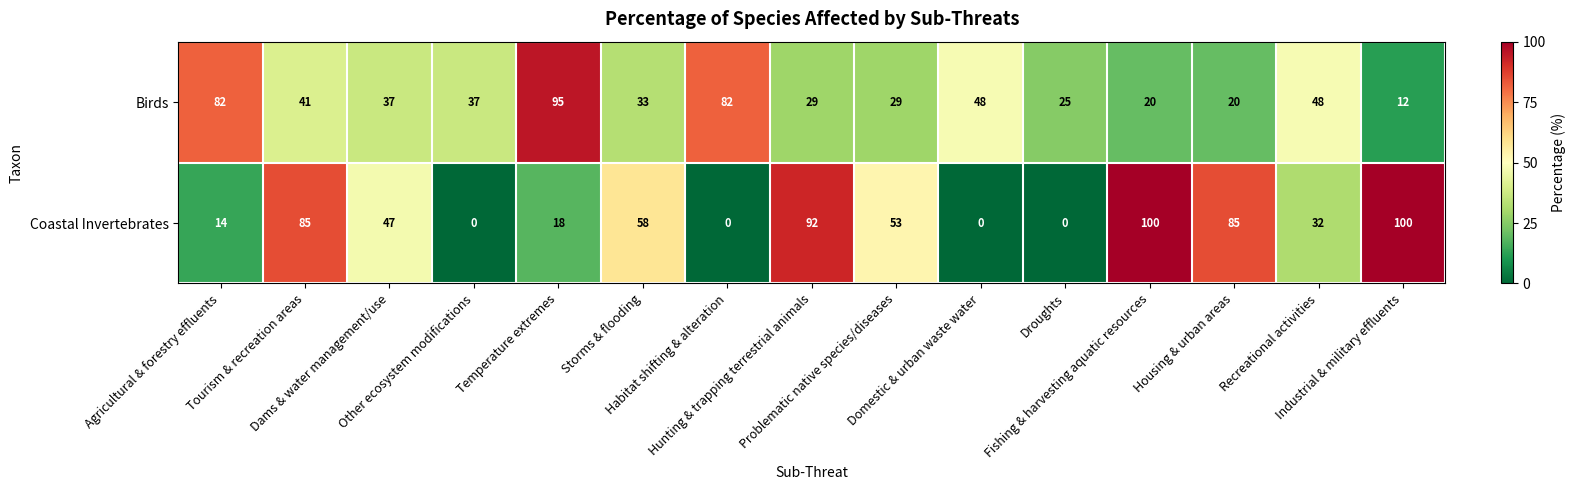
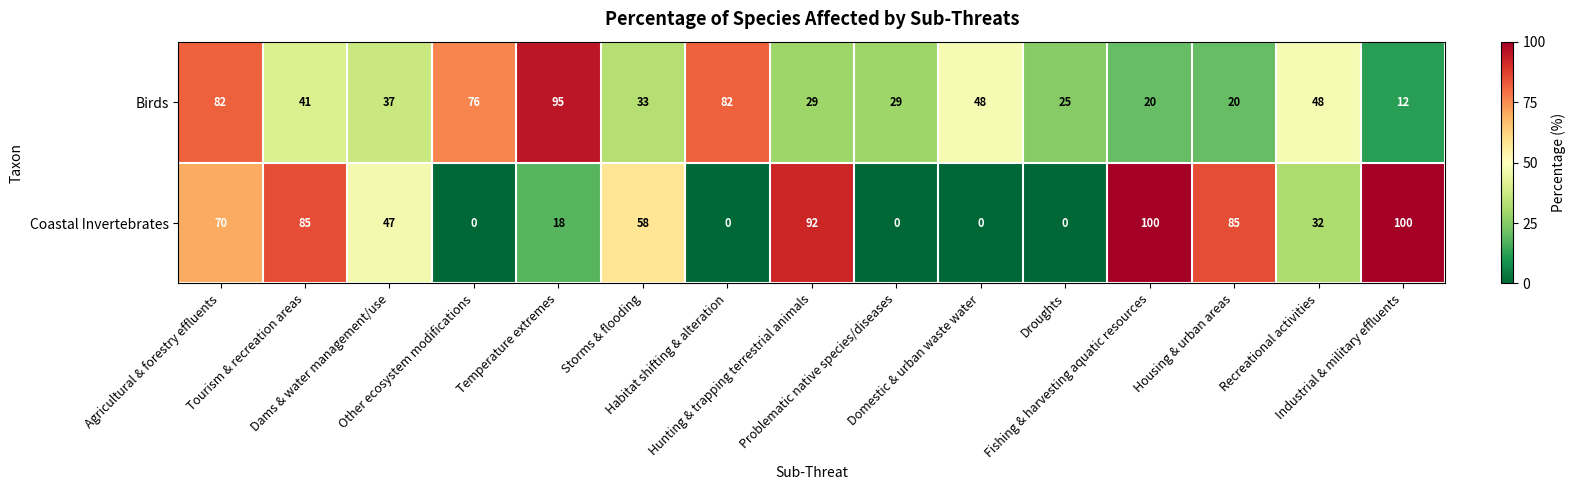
Birds, Other ecosystem modifications: 37 -> 76
Coastal Invertebrates, Agricultural & forestry effluents: 14 -> 70
Coastal Invertebrates, Problematic native species/diseases: 53 -> 0
